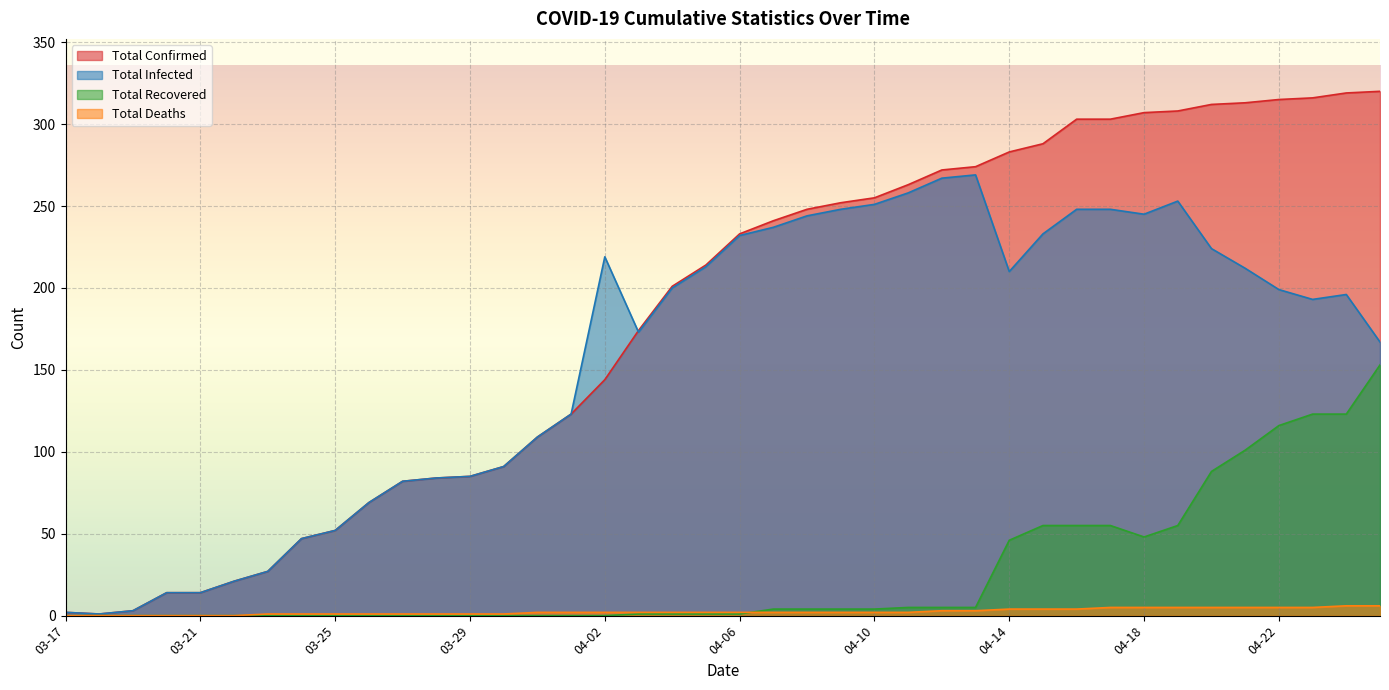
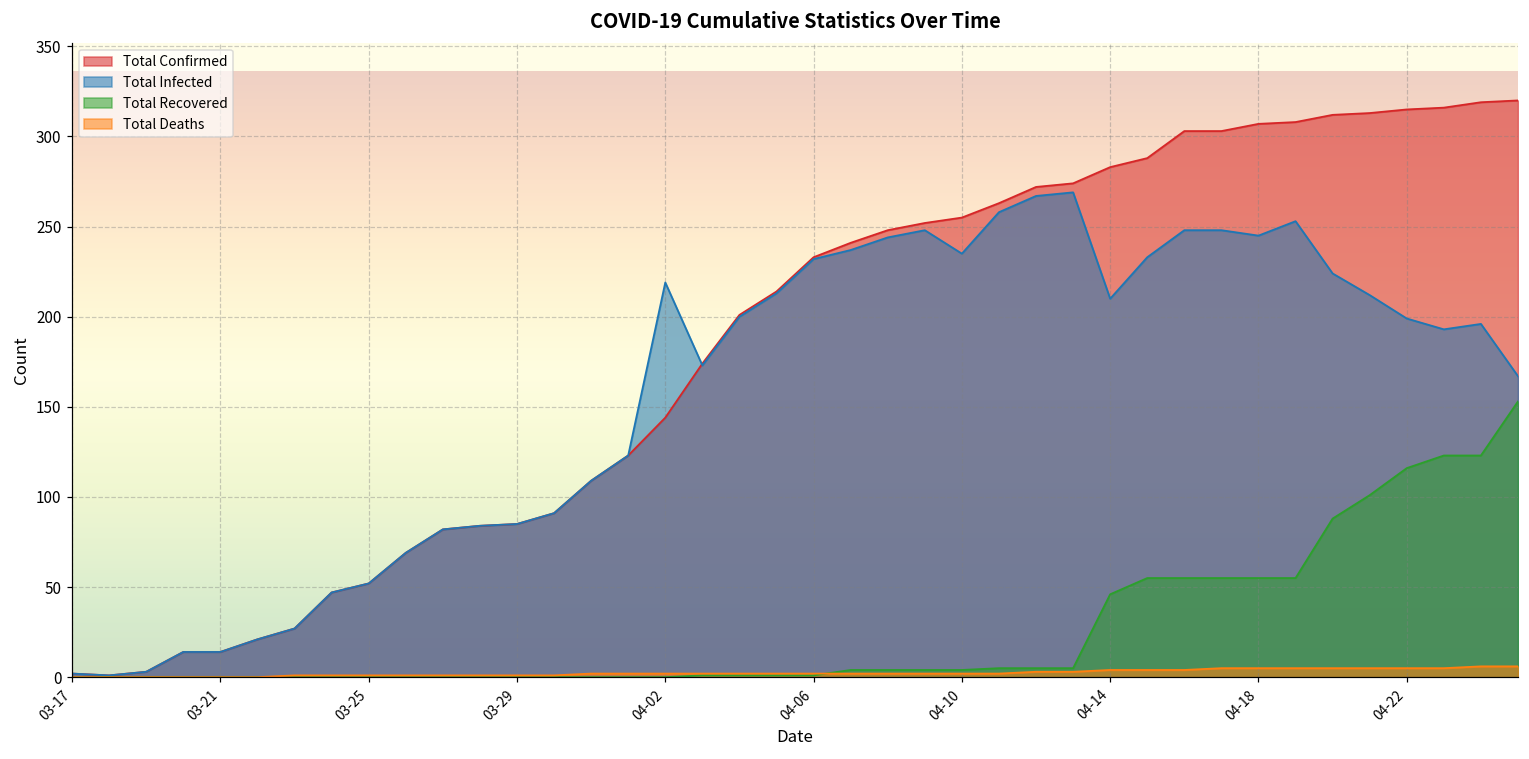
Total Infected, 04-10: 251 -> 235
Total Recovered, 04-18: 48 -> 55
